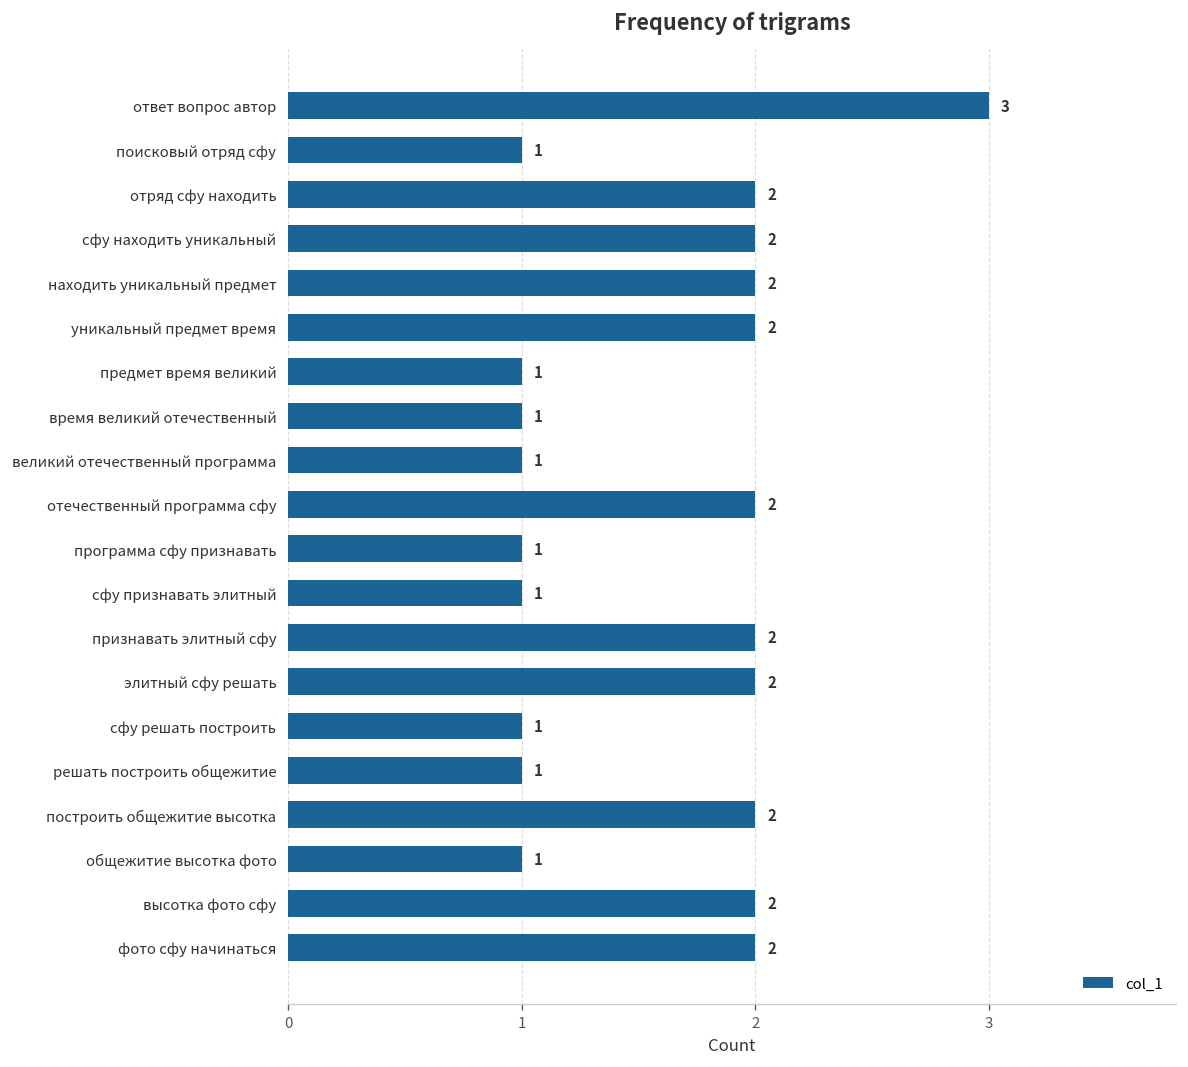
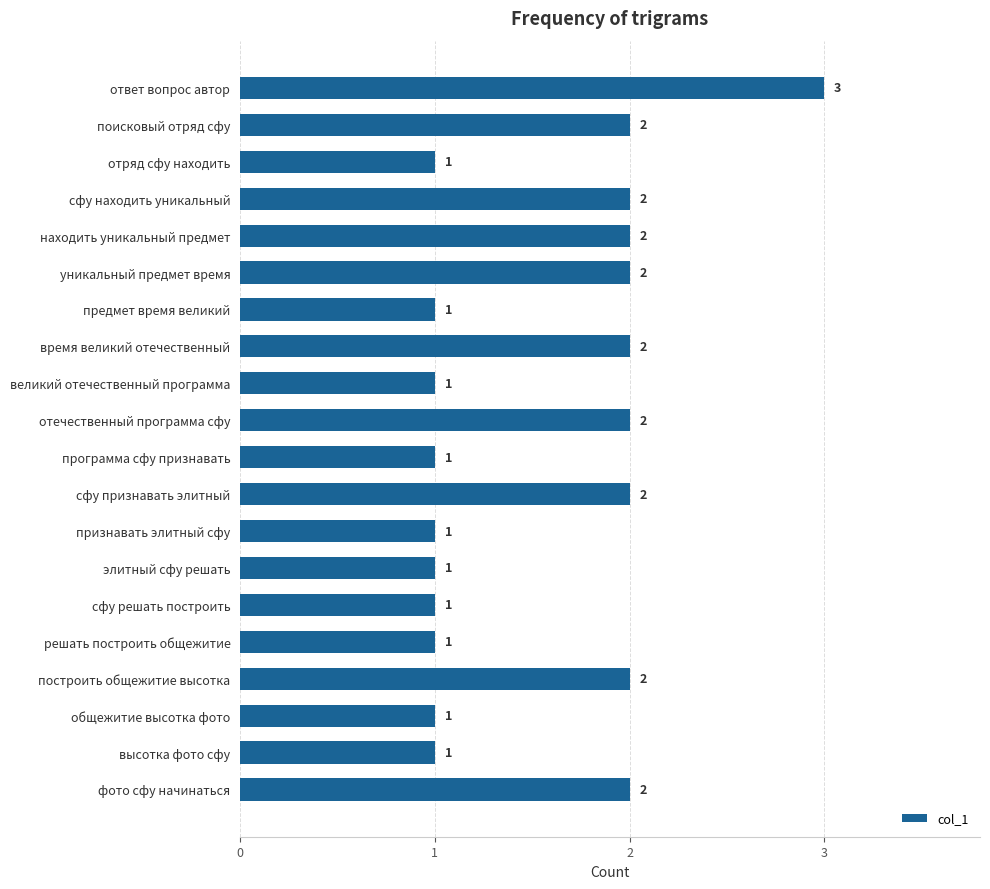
поисковый отряд сфу: 1 -> 2
отряд сфу находить: 2 -> 1
время великий отечественный: 1 -> 2
сфу признавать элитный: 1 -> 2
признавать элитный сфу: 2 -> 1
элитный сфу решать: 2 -> 1
высотка фото сфу: 2 -> 1
